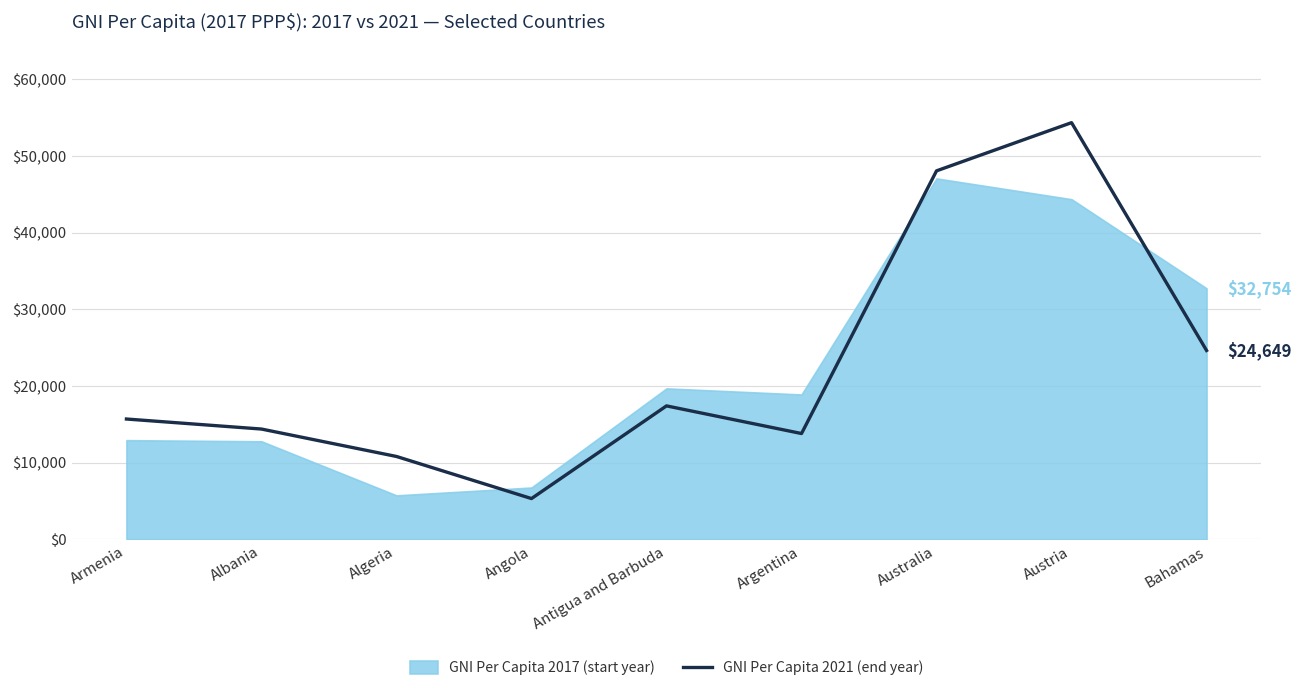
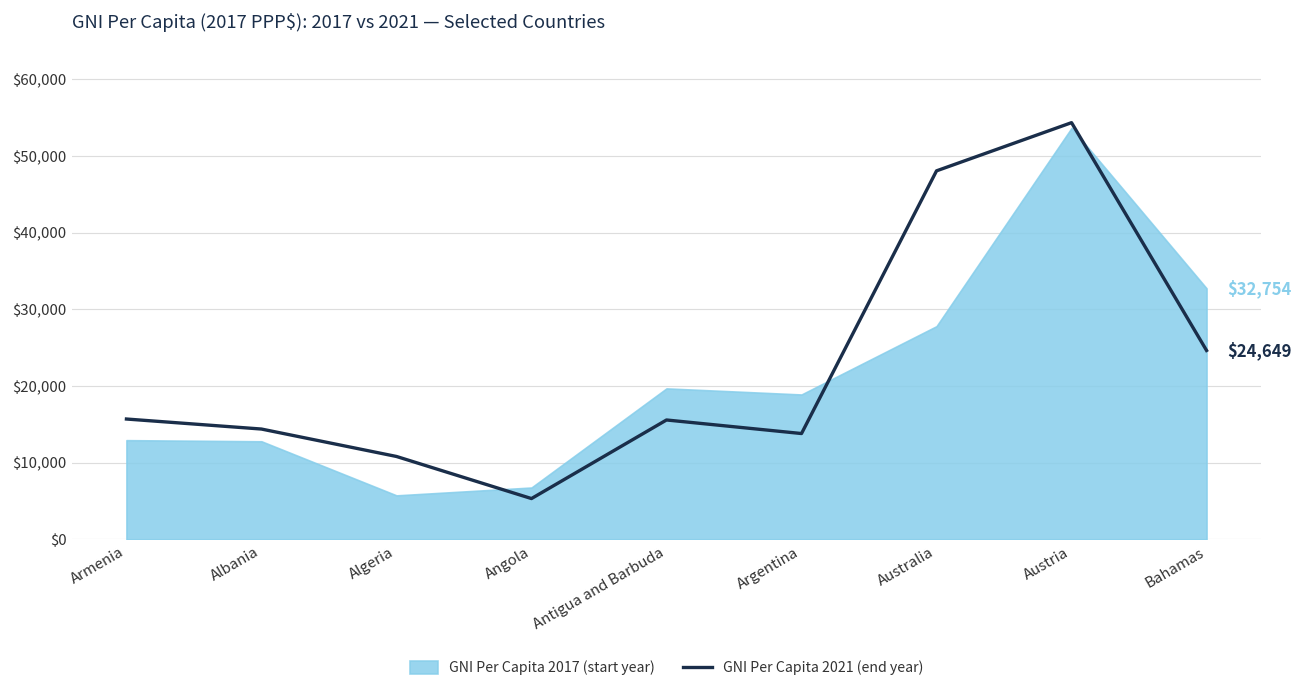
GNI Per Capita 2021 (end year), Antigua and Barbuda: $17,000 -> $16,000
GNI Per Capita 2017 (start year), Australia: $47,000 -> $28,000
GNI Per Capita 2017 (start year), Austria: $44,000 -> $54,000
